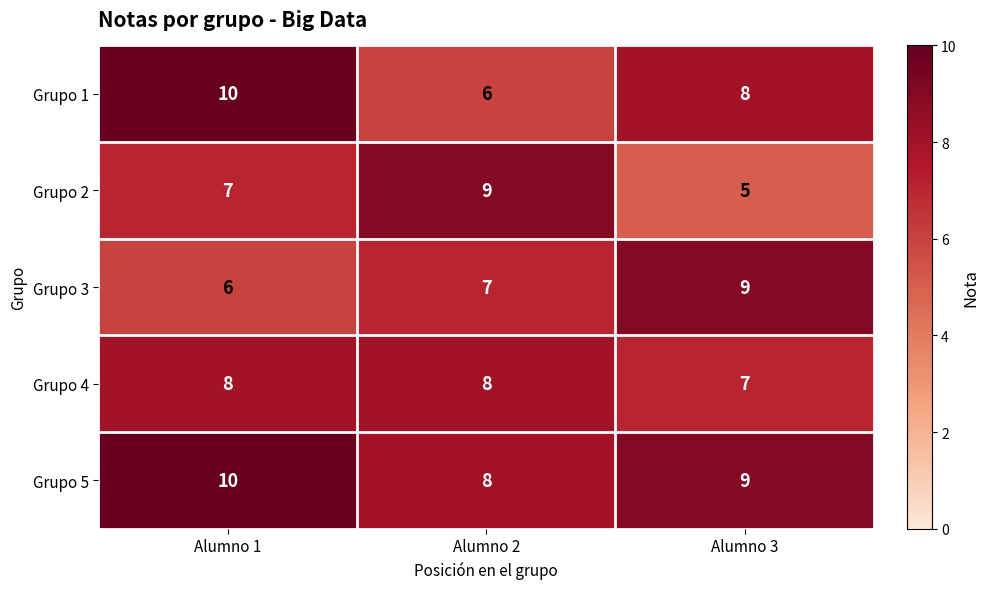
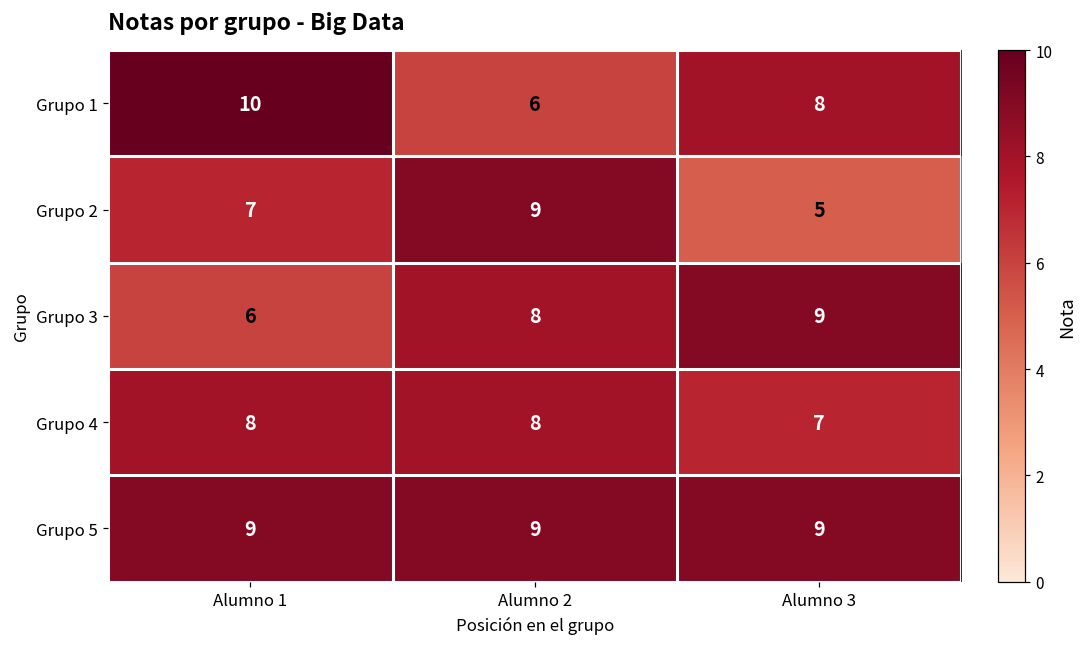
Grupo 3, Alumno 2: 7 -> 8
Grupo 5, Alumno 1: 10 -> 9
Grupo 5, Alumno 2: 8 -> 9
